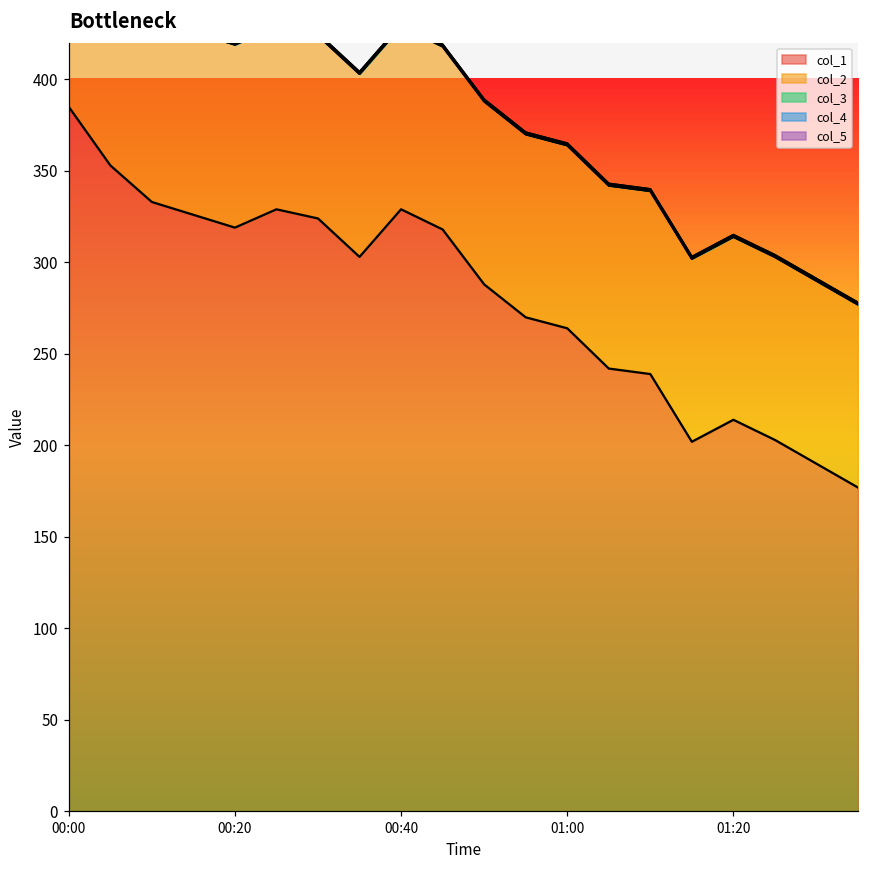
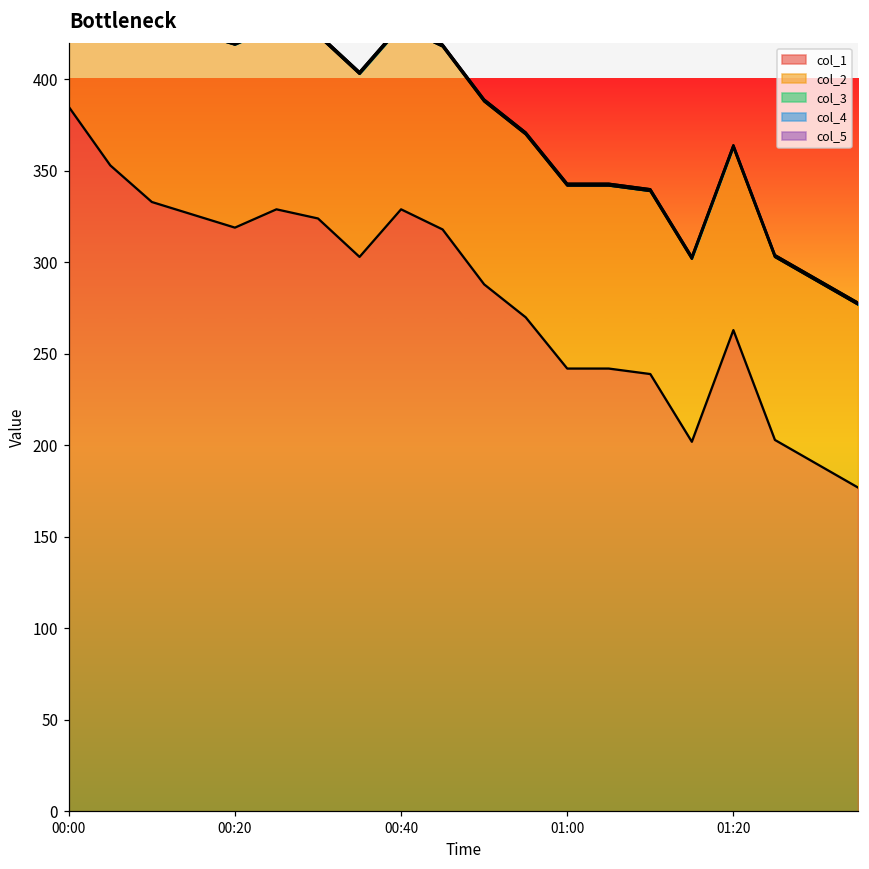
col_1, 01:00: 264 -> 242
col_1, 01:20: 214 -> 263
